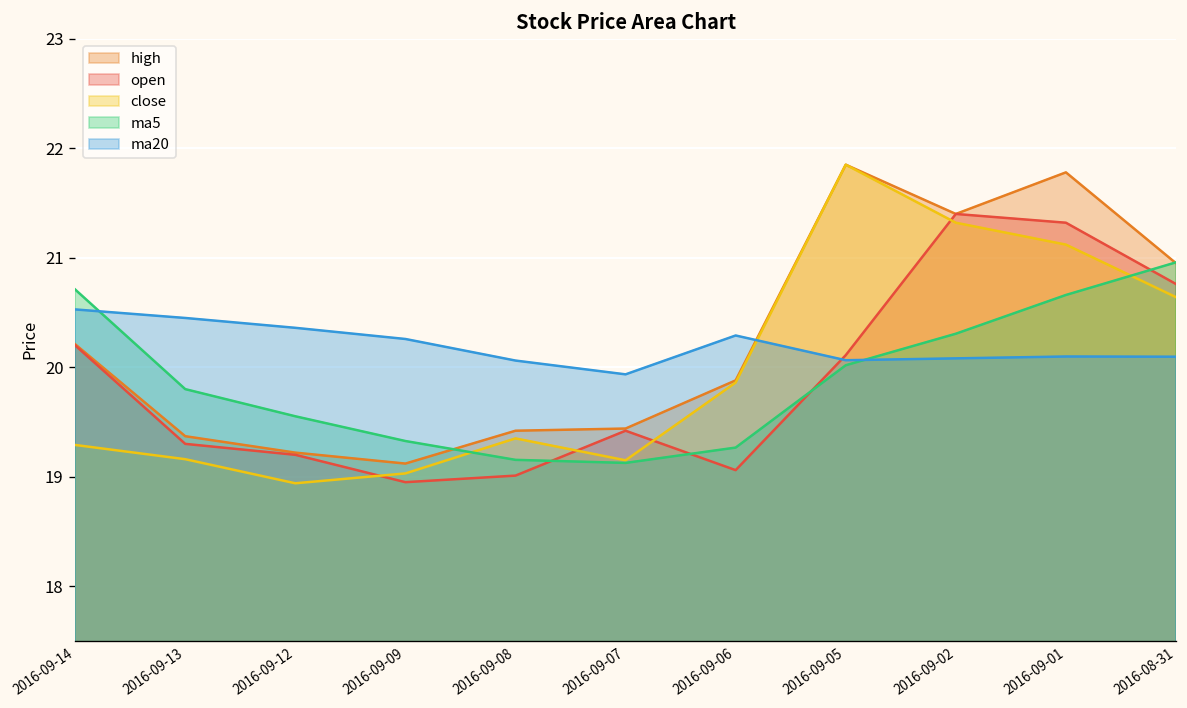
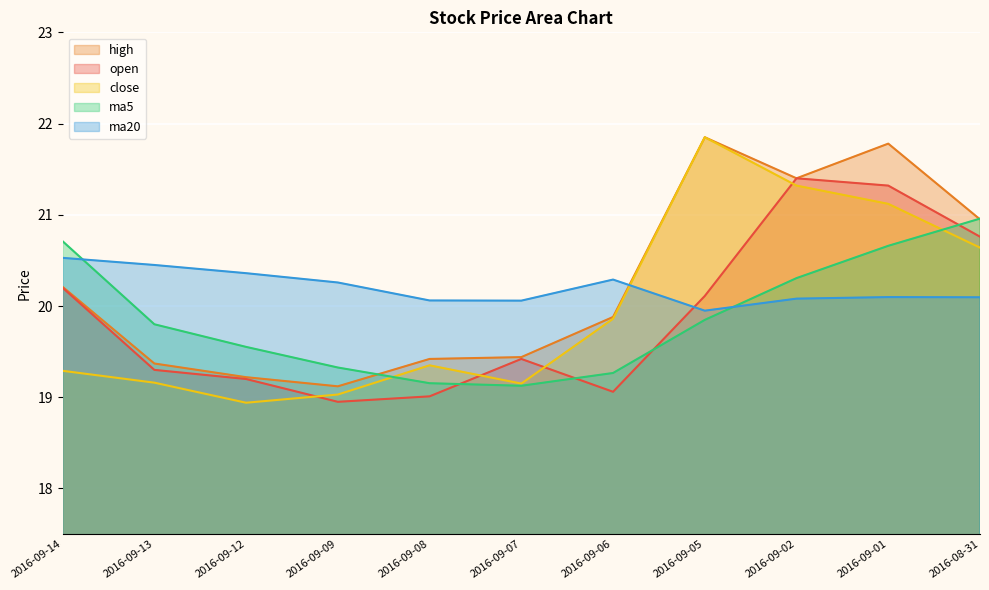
ma20, 2016-09-07: 19.9 -> 20.1
ma5, 2016-09-05: 20.0 -> 19.8
ma20, 2016-09-05: 20.1 -> 19.9
